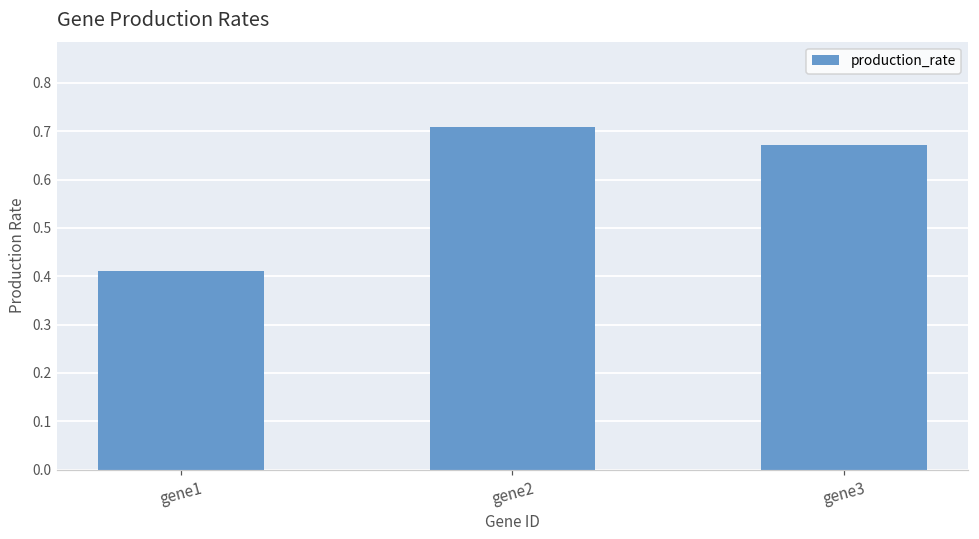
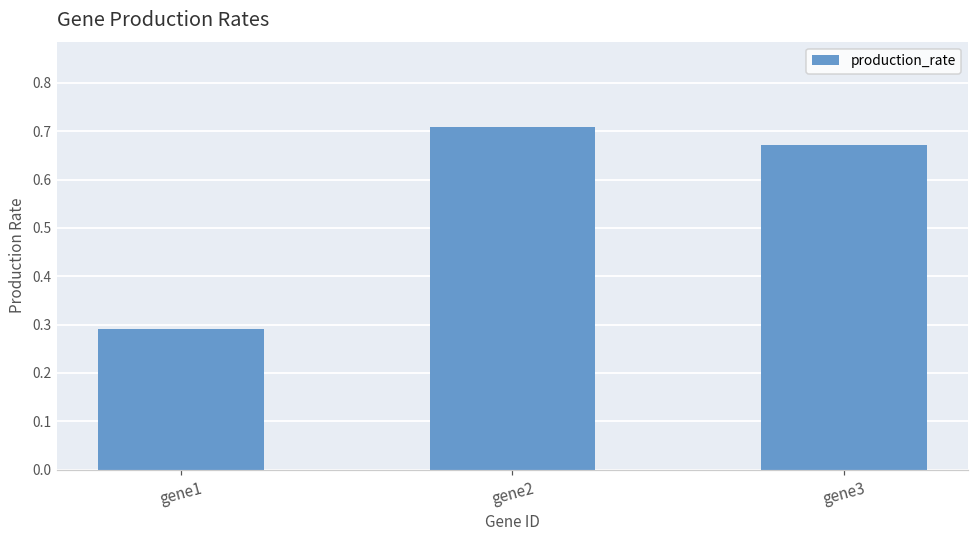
gene1: 0.41 -> 0.29
